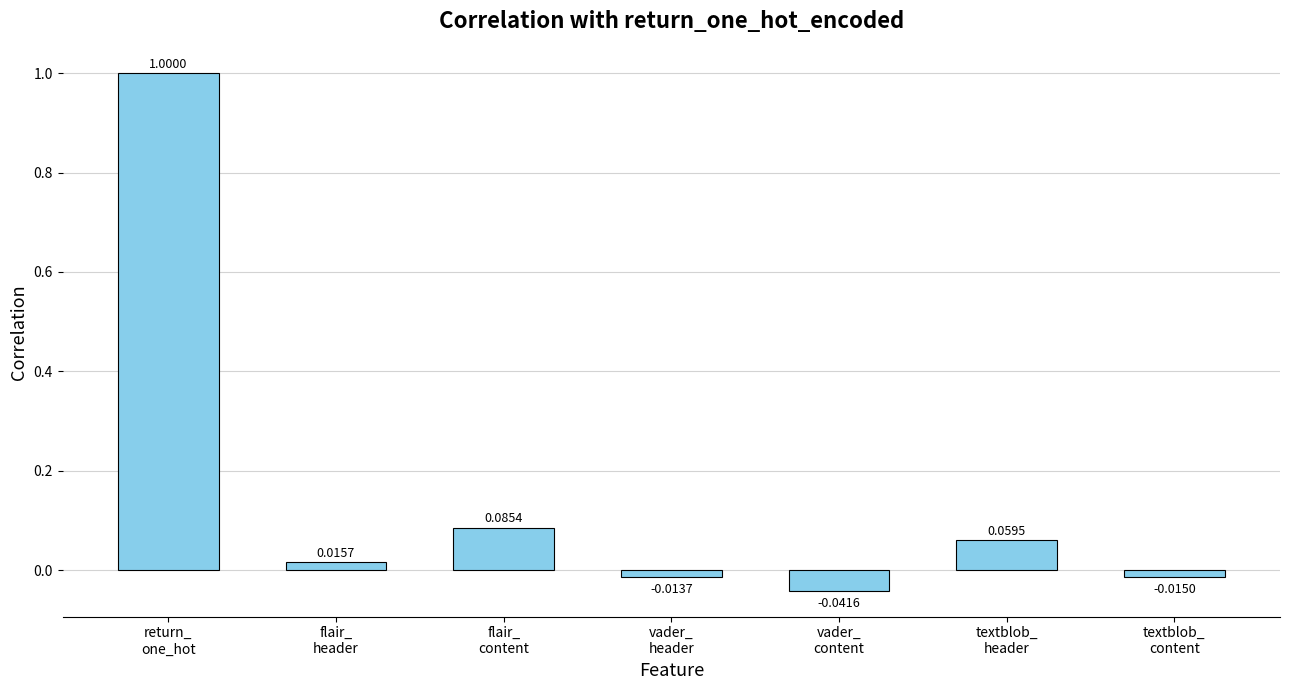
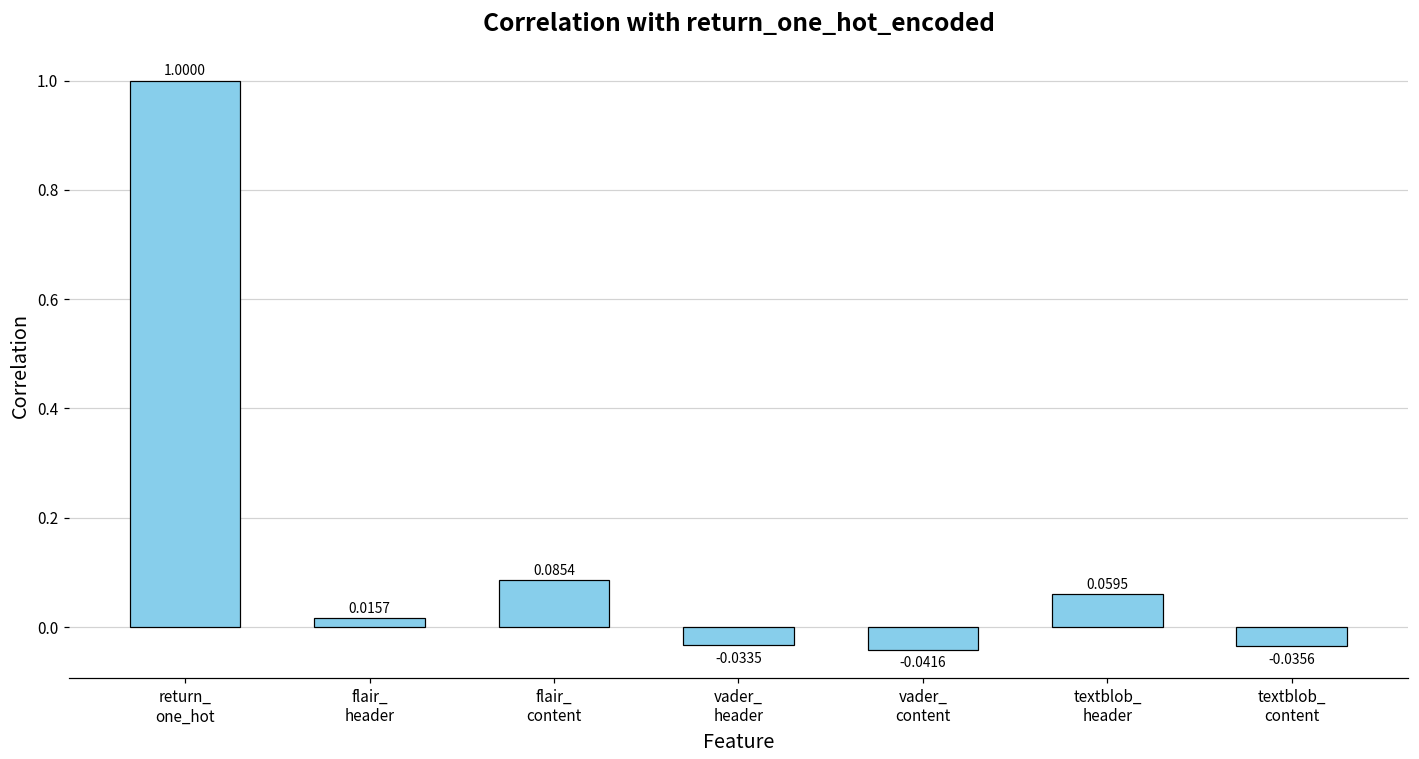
vader_ header: -0.0137 -> -0.0335
textblob_ content: -0.0150 -> -0.0356
